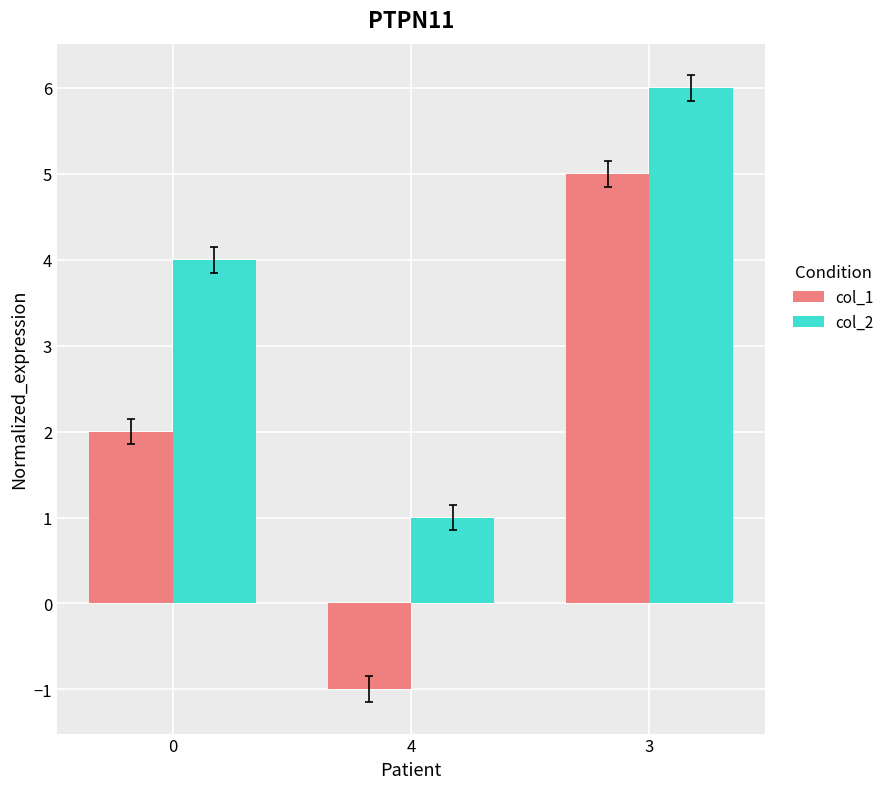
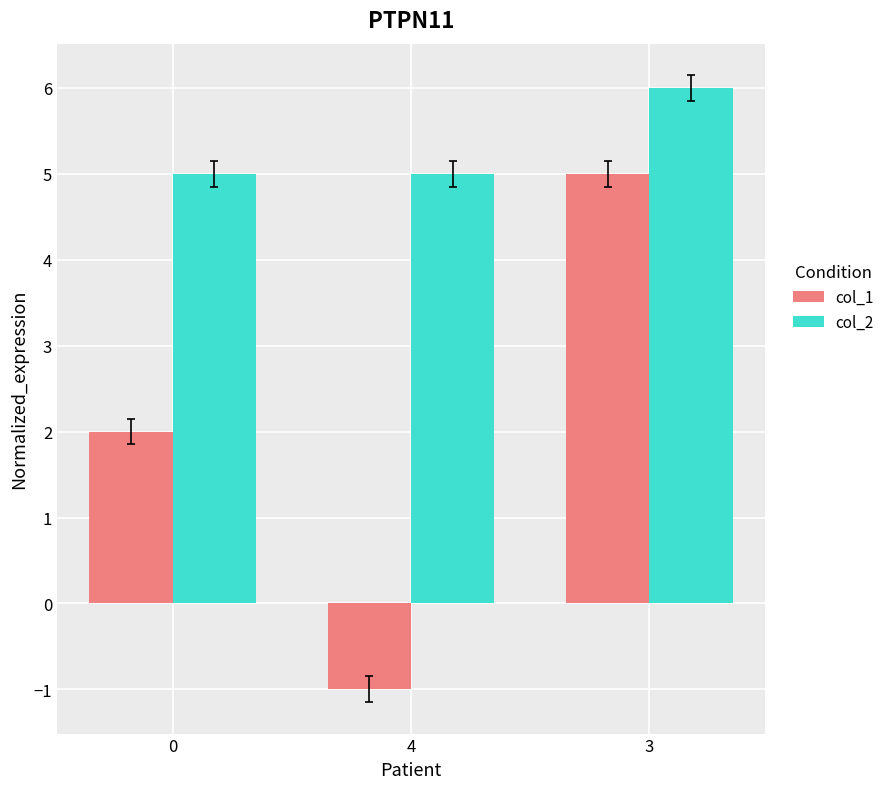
col_2, 0: 4 -> 5
col_2, 4: 1 -> 5
